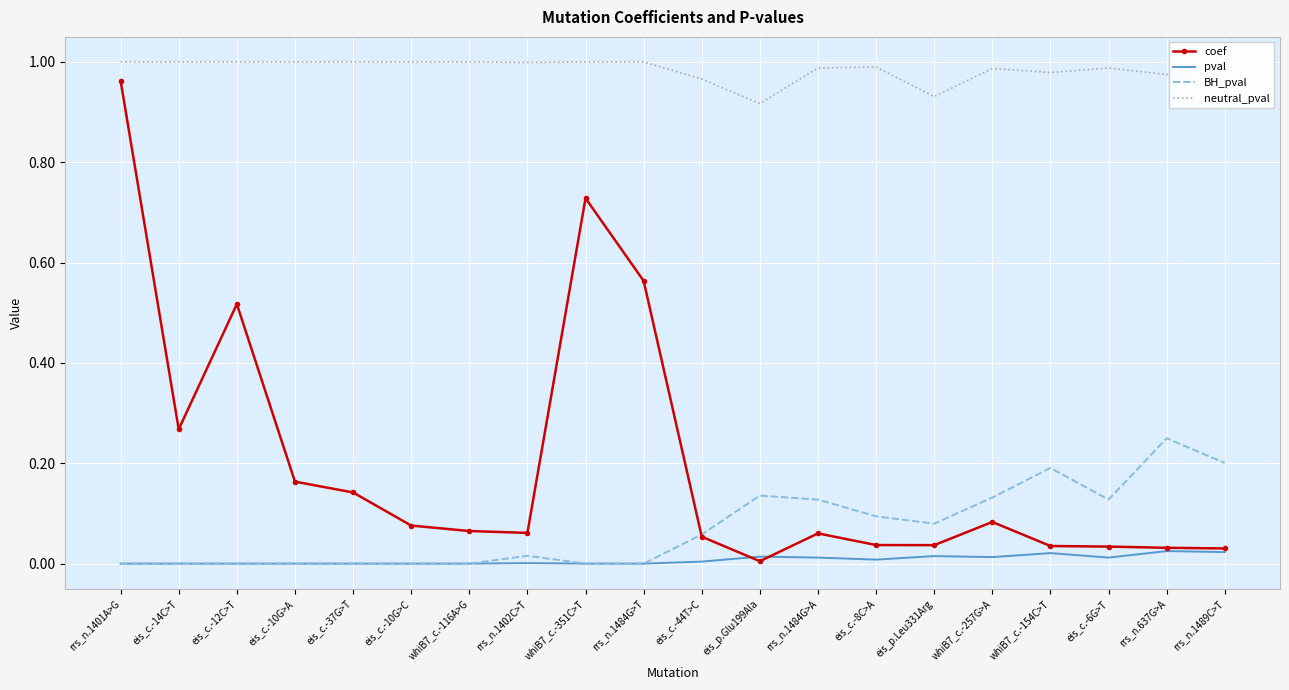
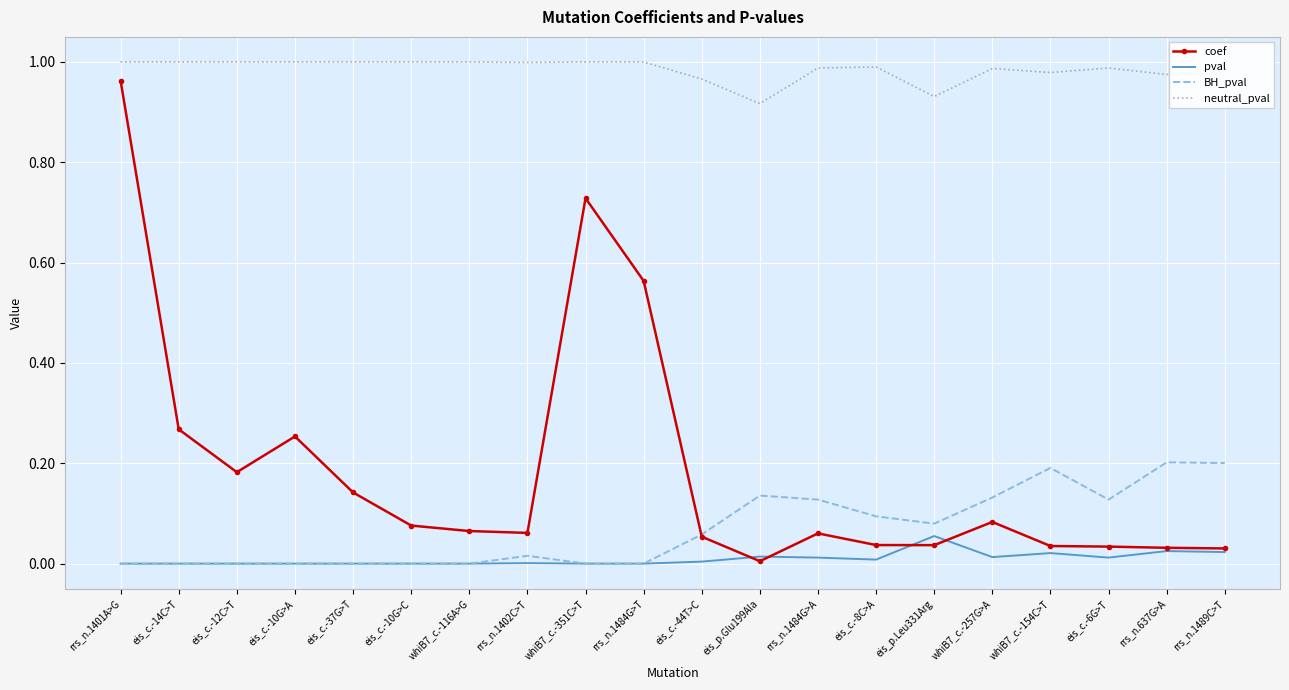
coef, eis_c.-12C>T: 0.52 -> 0.18
coef, eis_c.-10G>A: 0.16 -> 0.25
pval, eis_p.Leu331Arg: 0.02 -> 0.06
BH_pval, rrs_n.637G>A: 0.25 -> 0.20
